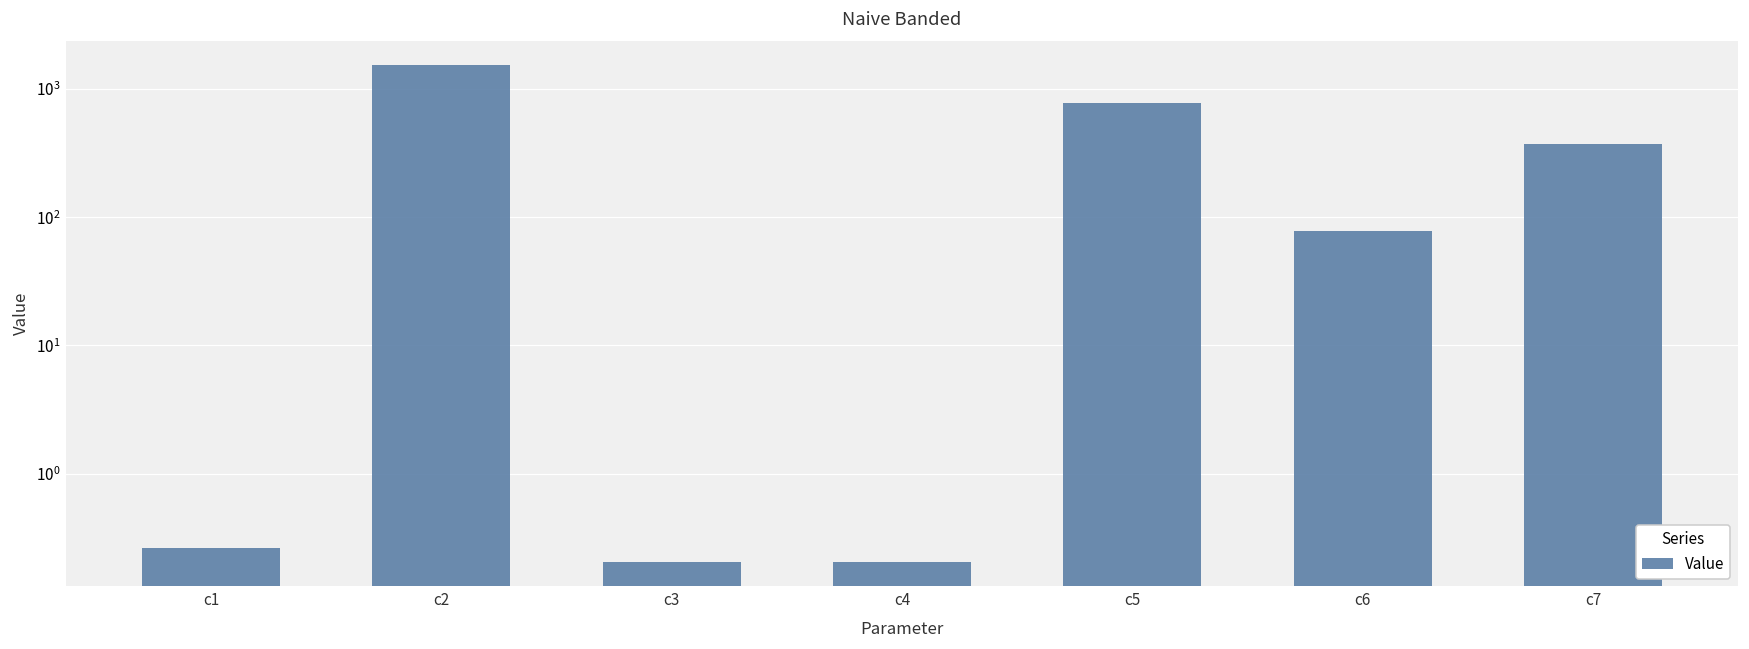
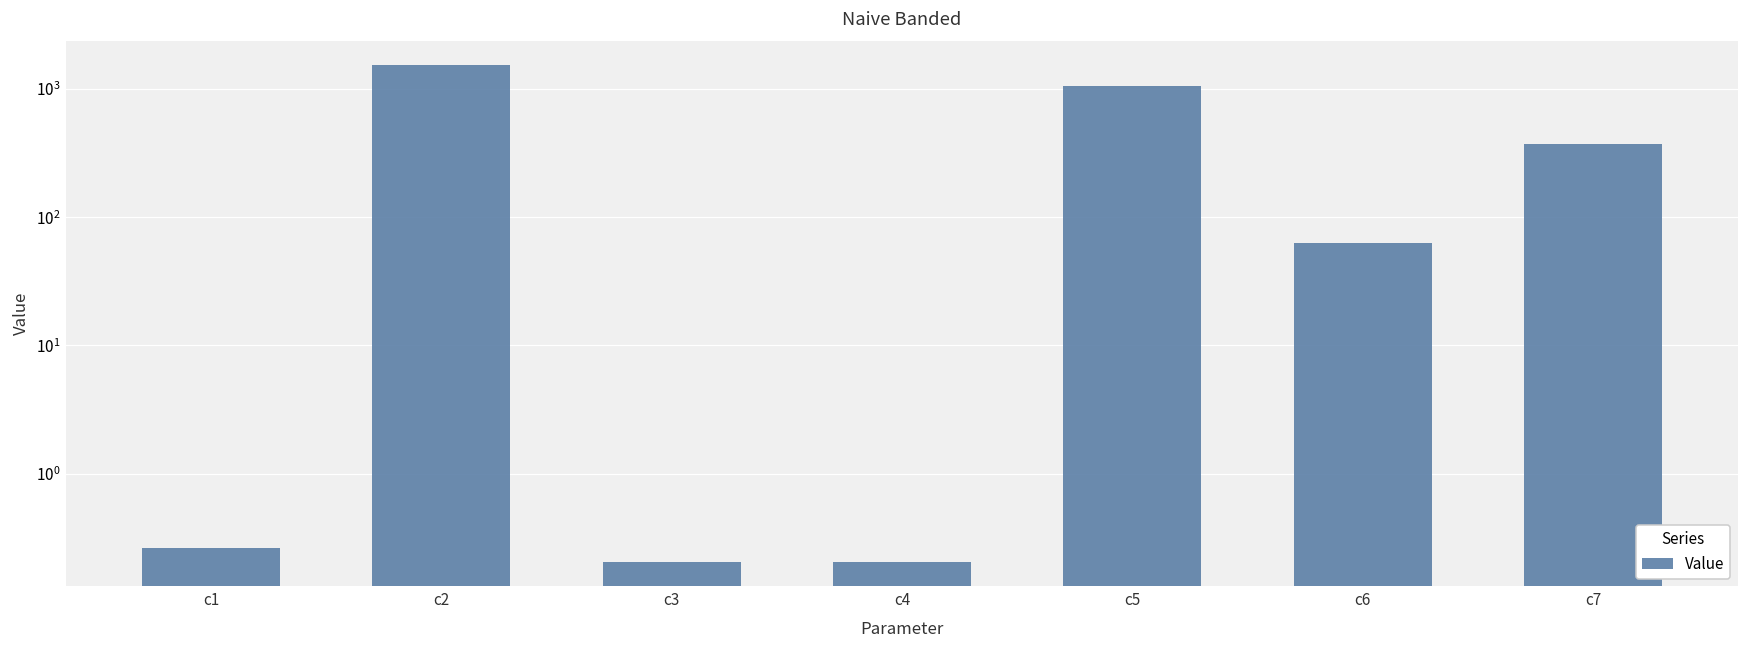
c5: 800 -> 1100
c6: 80 -> 60
